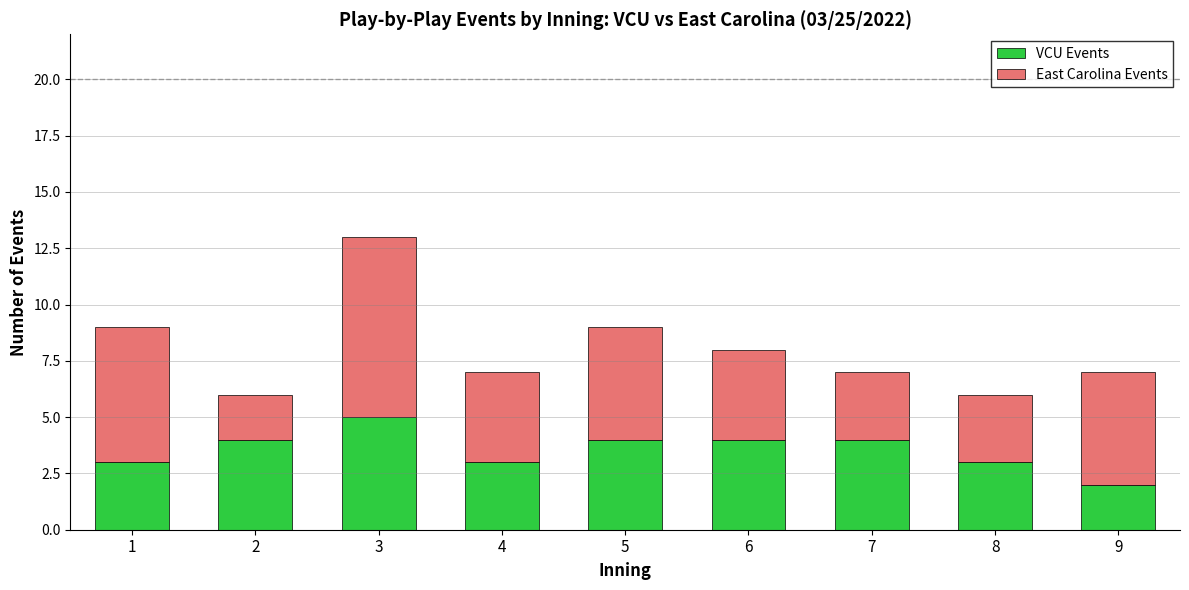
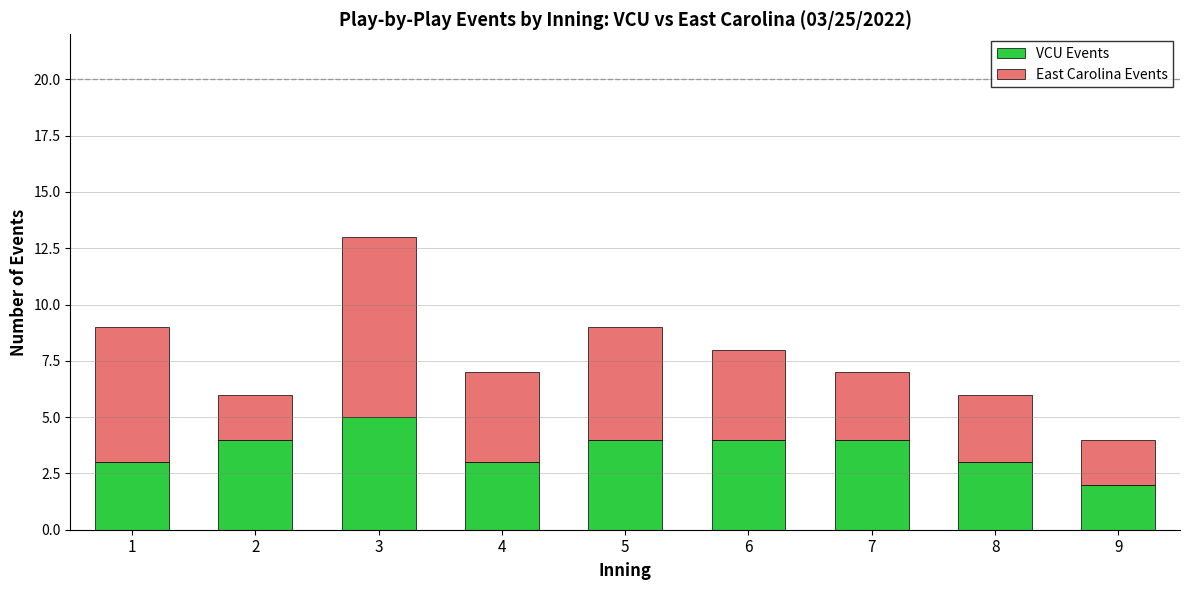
East Carolina Events, 9: 5 -> 2
